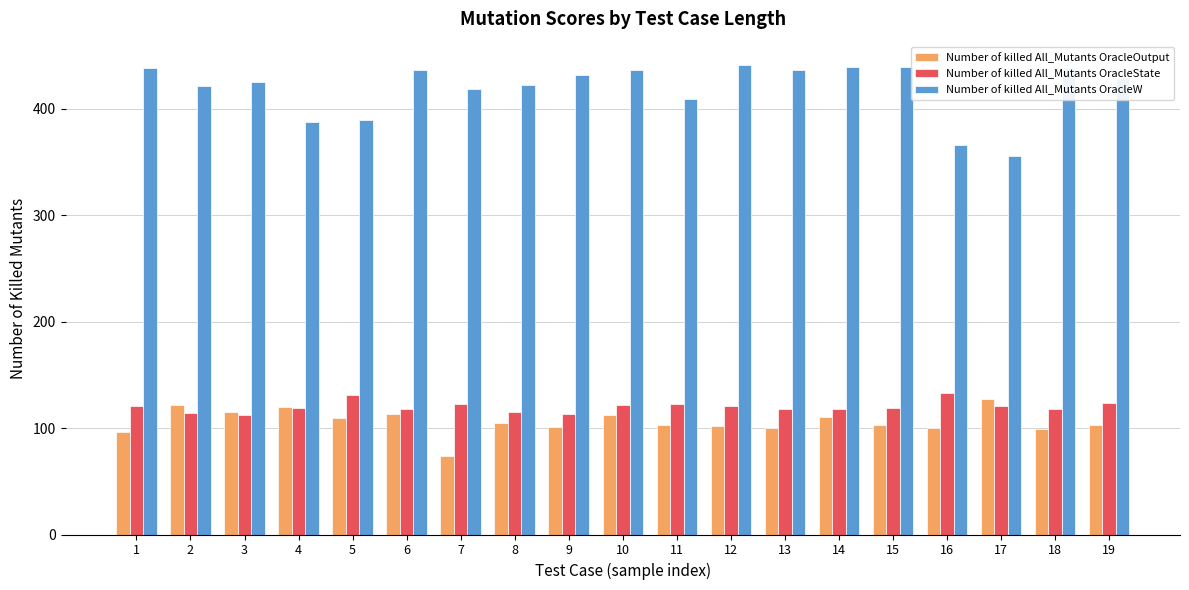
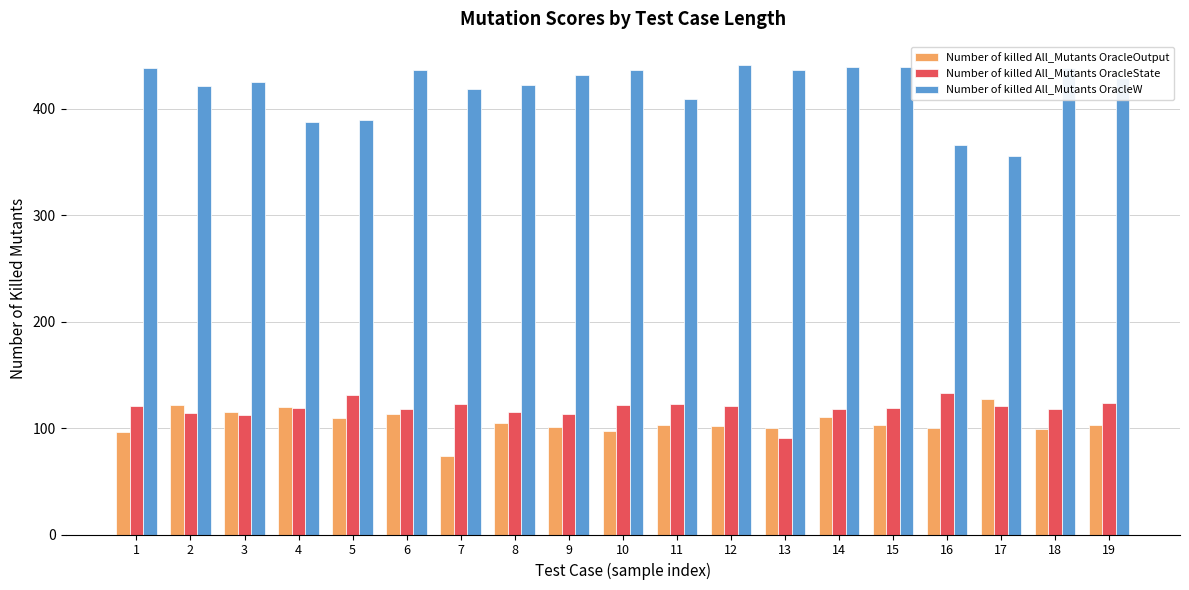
Number of killed All_Mutants OracleOutput, 10: 112 -> 97
Number of killed All_Mutants OracleState, 13: 118 -> 91
